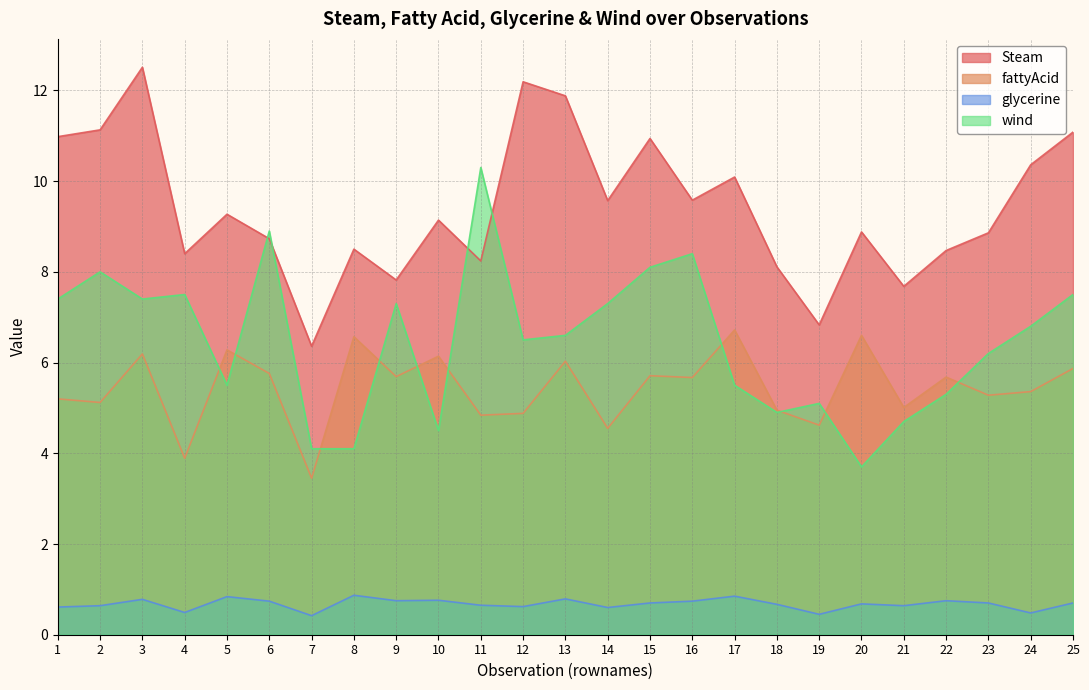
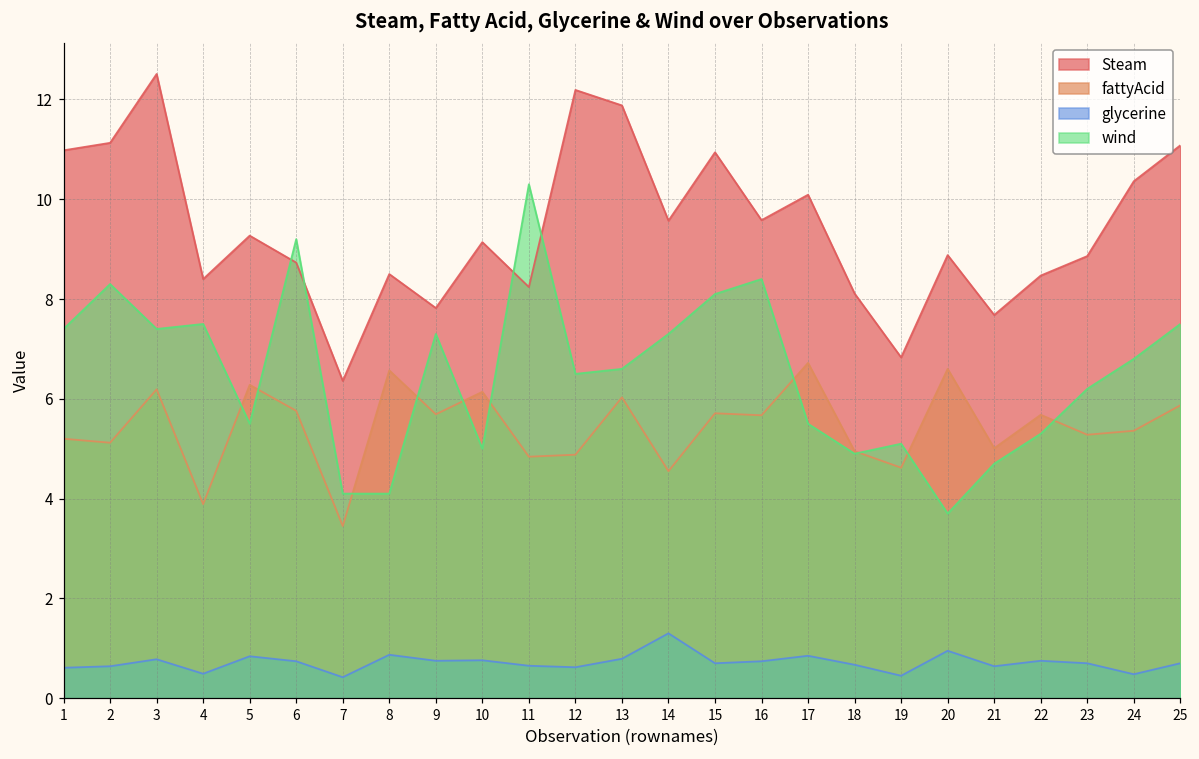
wind, 2: 8.0 -> 8.3
wind, 6: 8.9 -> 9.2
wind, 10: 4.5 -> 5.0
glycerine, 14: 0.6 -> 1.3
glycerine, 20: 0.7 -> 1.0
